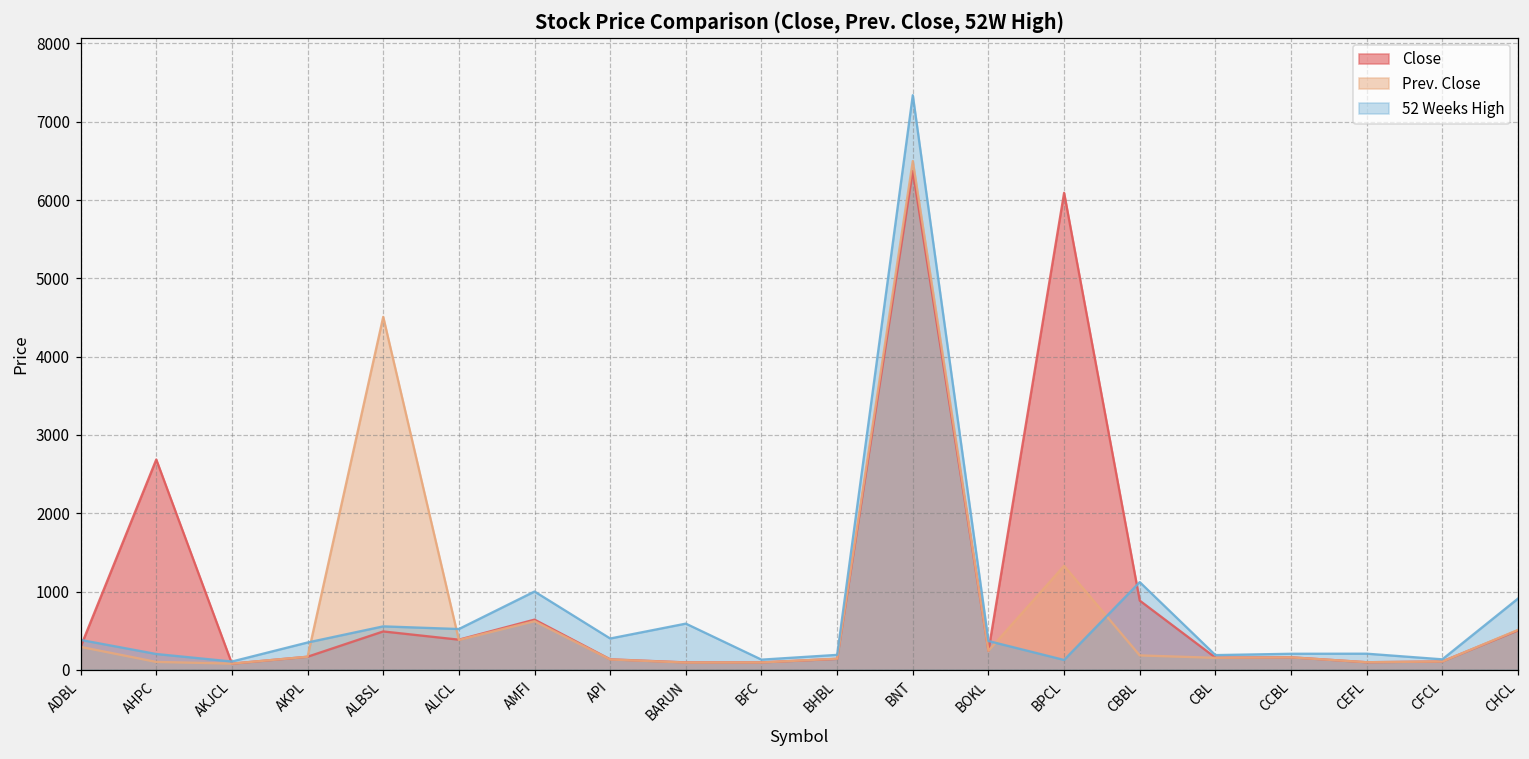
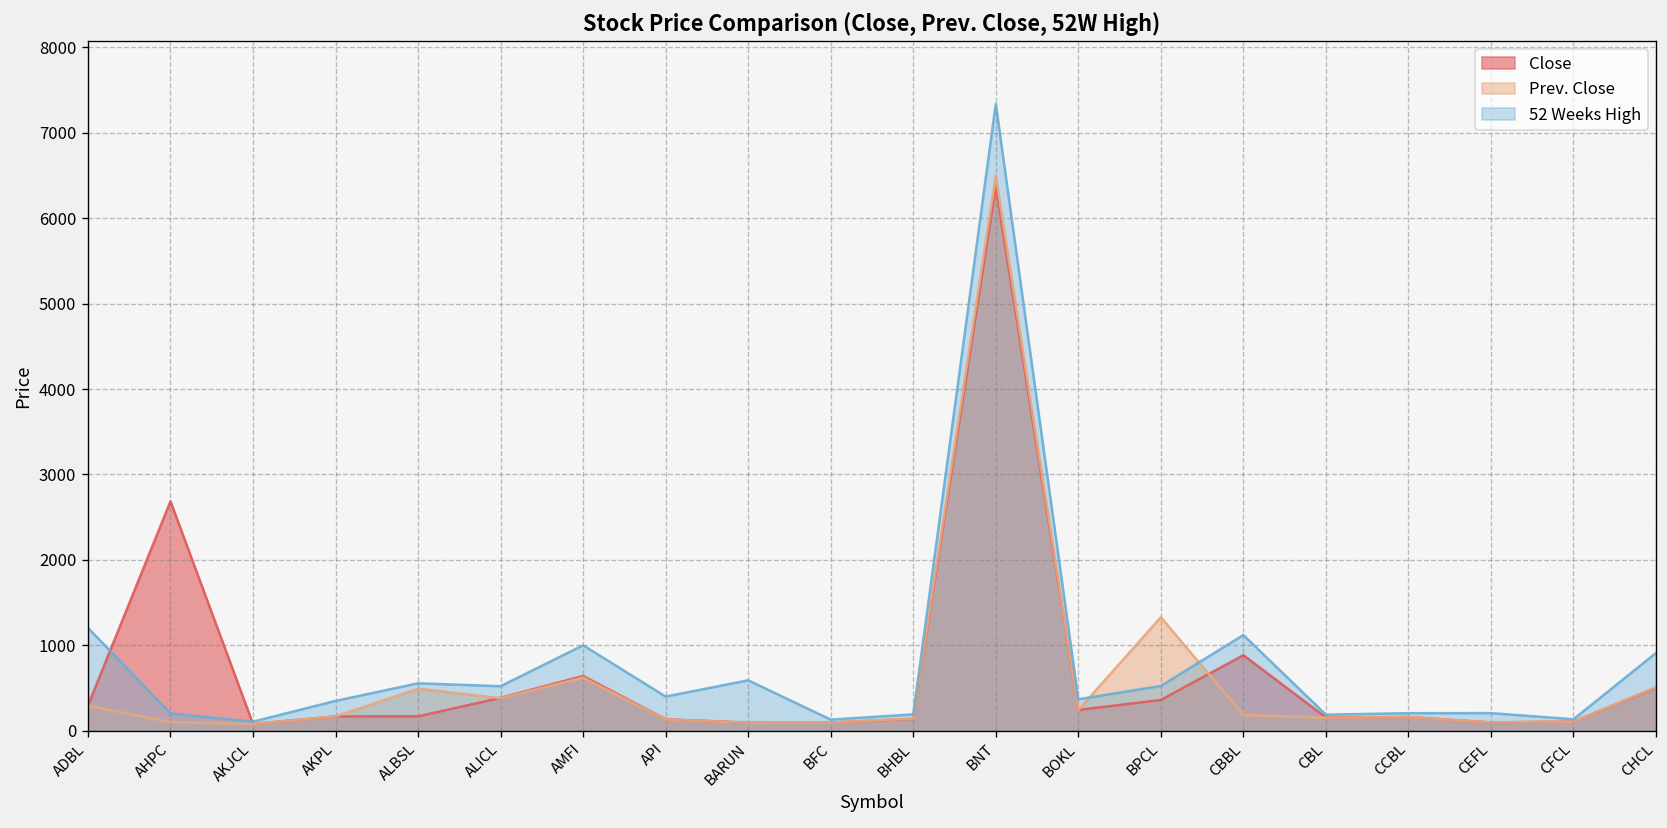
52 Weeks High, ADBL: 400 -> 1200
Close, ALBSL: 500 -> 200
Prev. Close, ALBSL: 4500 -> 500
Close, BPCL: 6100 -> 400
52 Weeks High, BPCL: 100 -> 500
